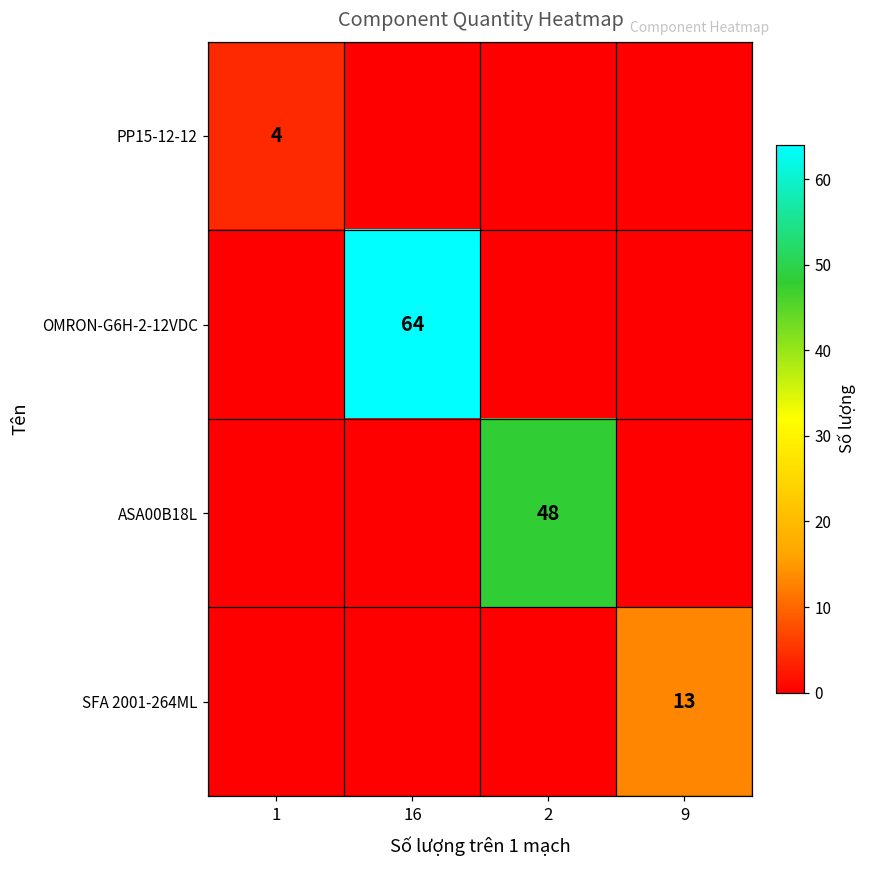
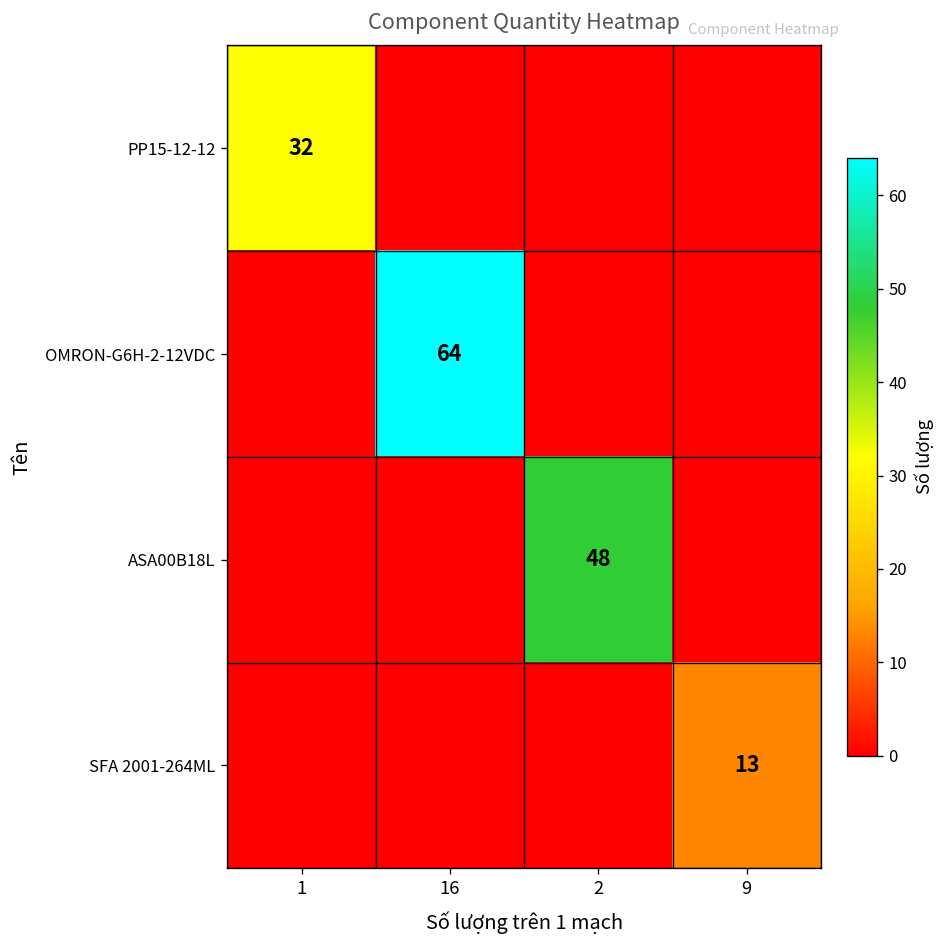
PP15-12-12, 1: 4 -> 32
